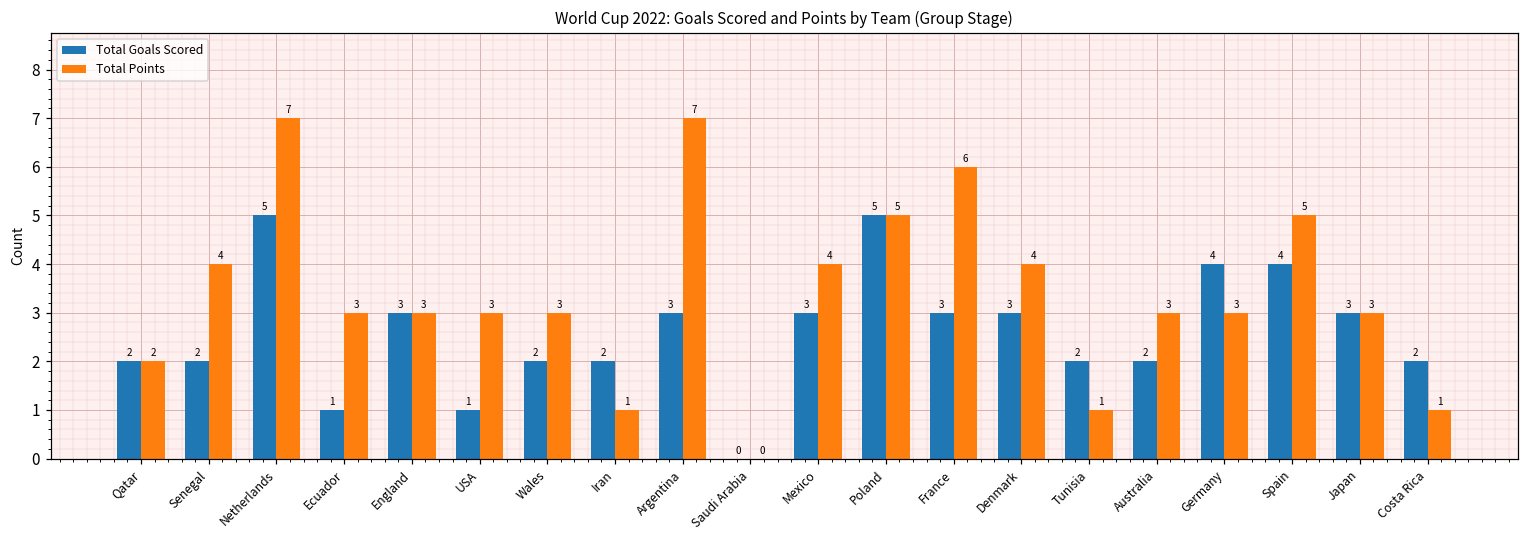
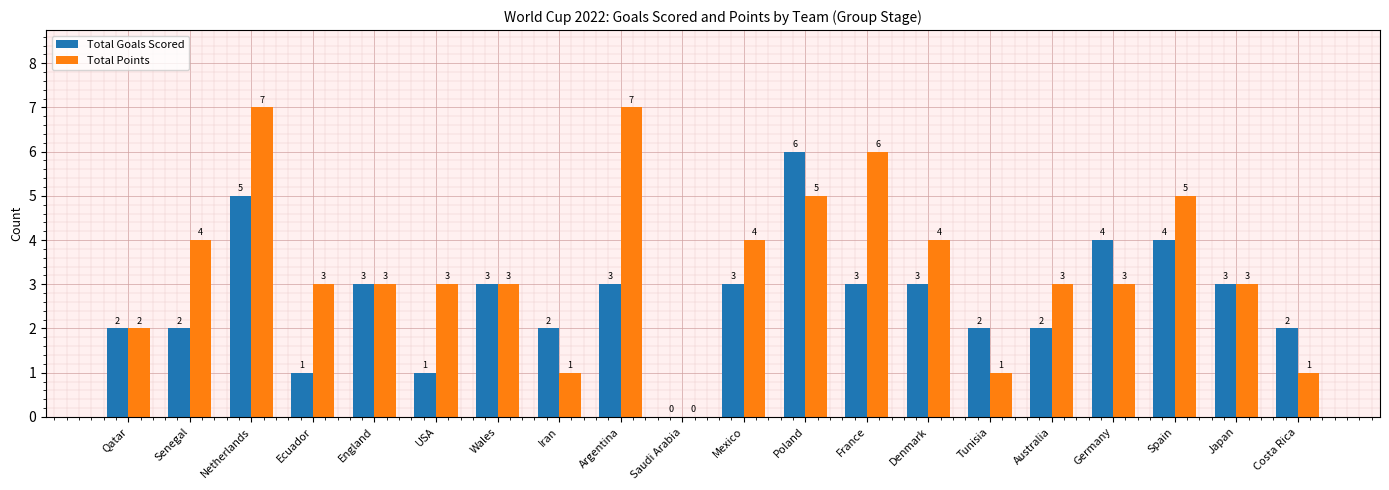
Total Goals Scored, Wales: 2 -> 3
Total Goals Scored, Poland: 5 -> 6
